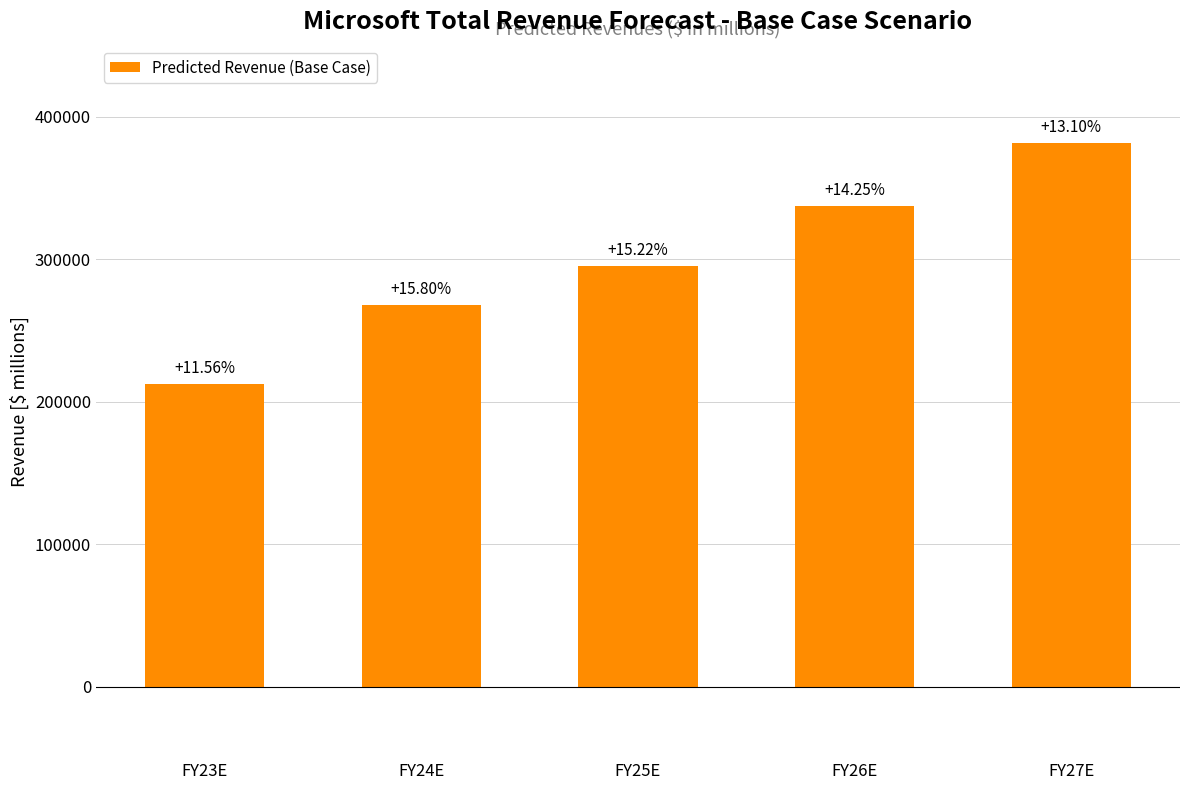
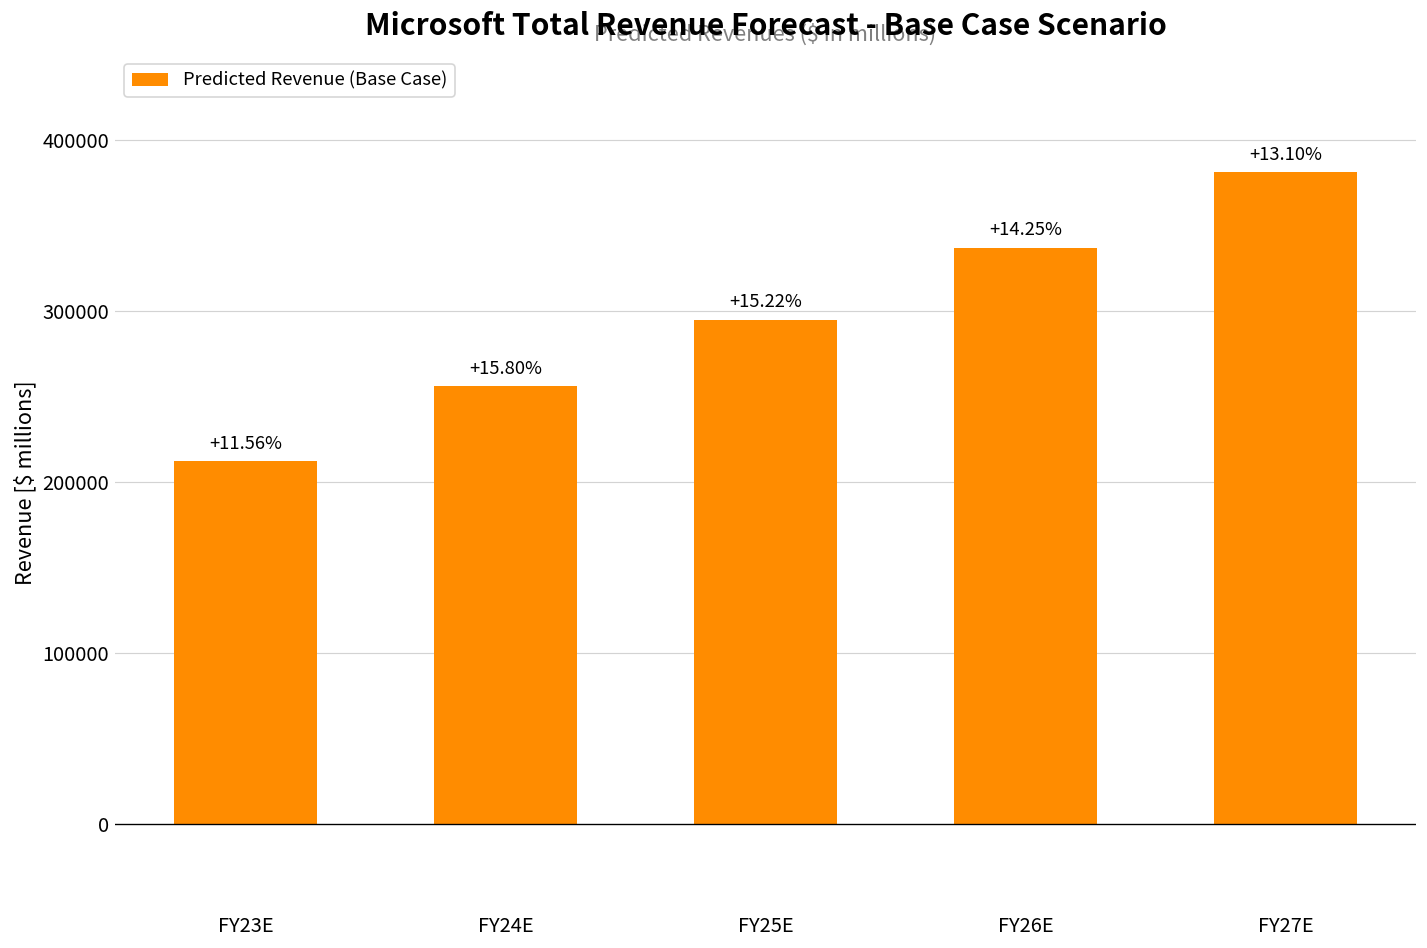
FY24E: 268000 -> 256000
